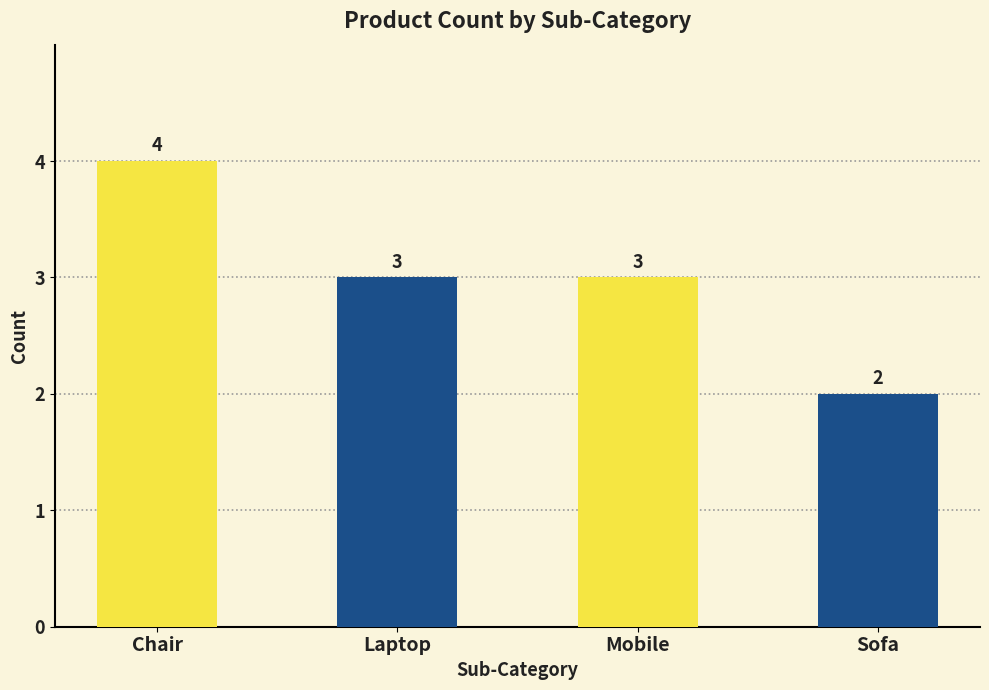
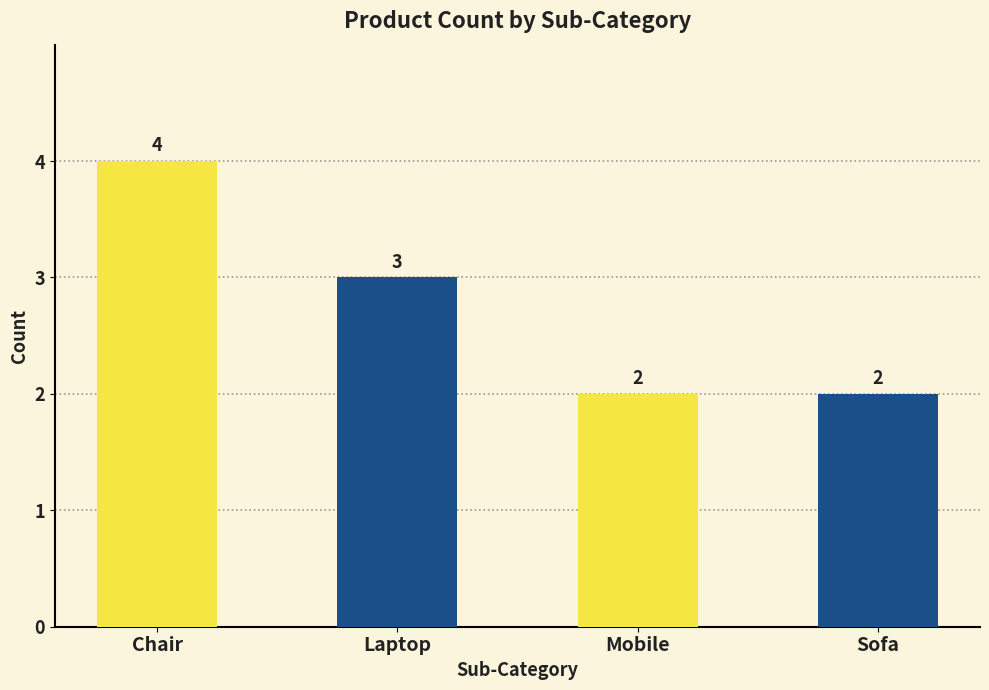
Mobile: 3 -> 2
